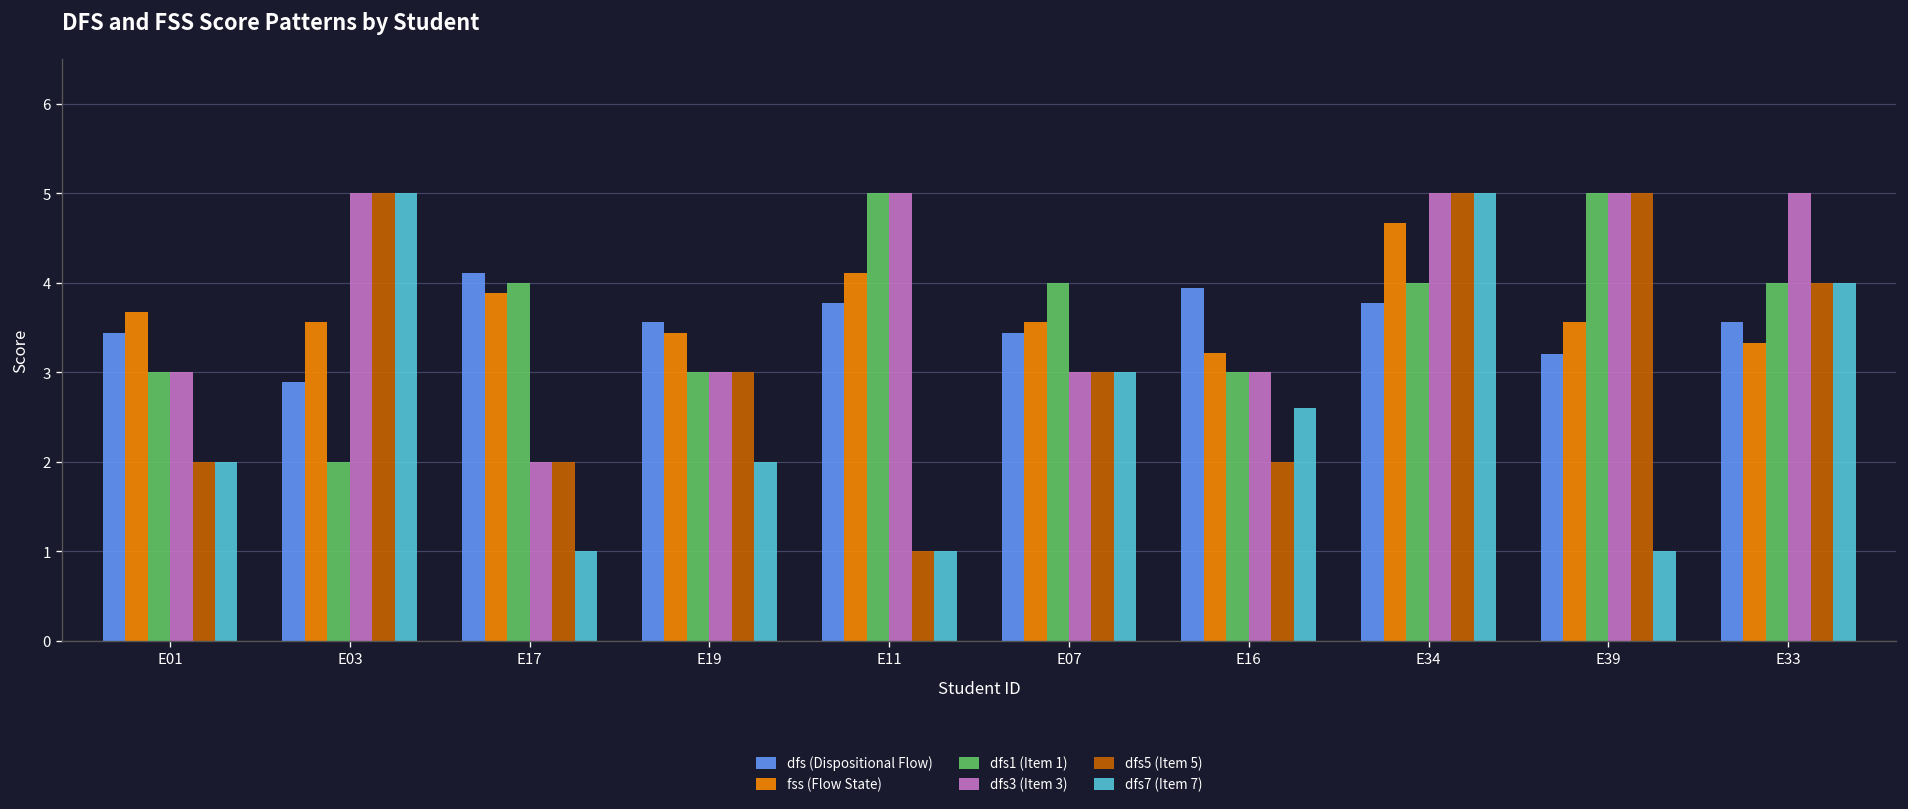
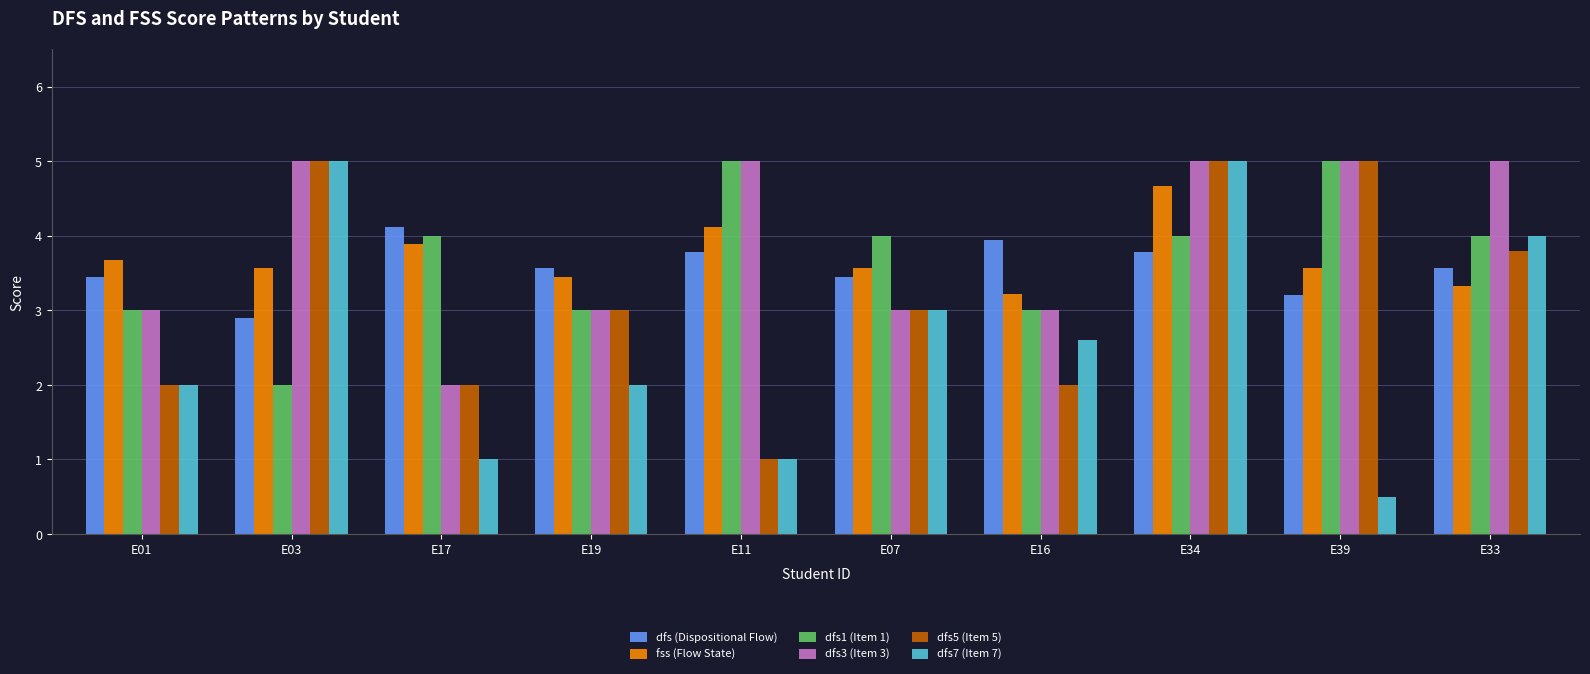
dfs7 (Item 7), E39: 1.0 -> 0.5
dfs5 (Item 5), E33: 4.0 -> 3.8
